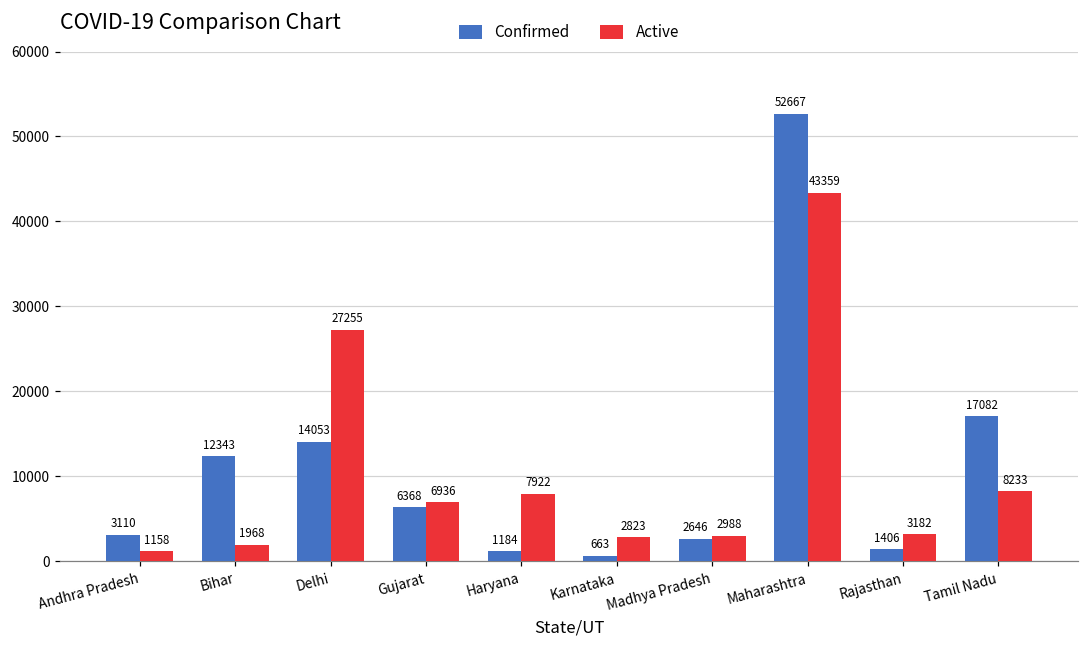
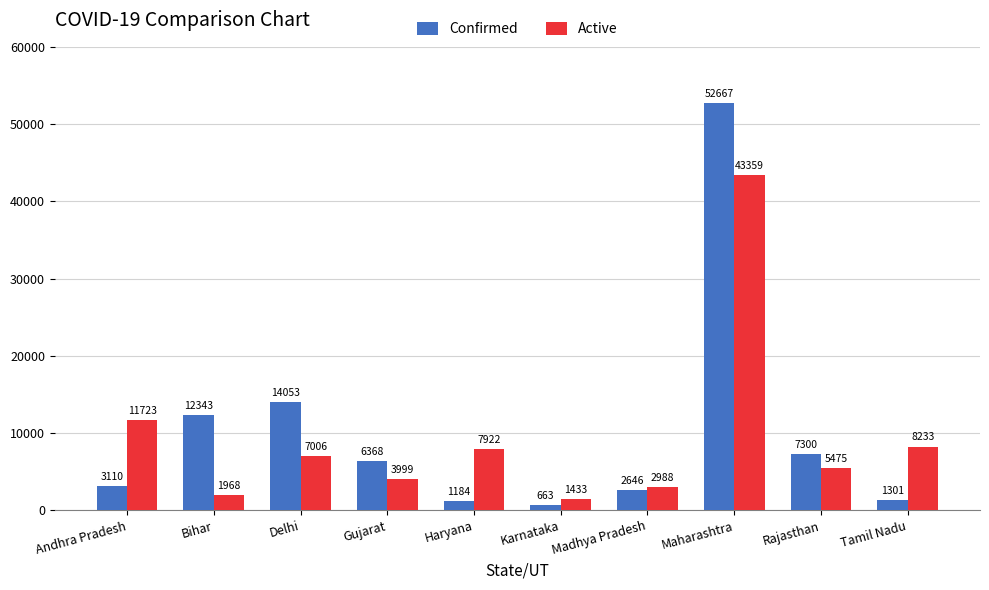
Active, Andhra Pradesh: 1158 -> 11723
Active, Delhi: 27255 -> 7006
Active, Gujarat: 6936 -> 3999
Active, Karnataka: 2823 -> 1433
Confirmed, Rajasthan: 1406 -> 7300
Active, Rajasthan: 3182 -> 5475
Confirmed, Tamil Nadu: 17082 -> 1301
